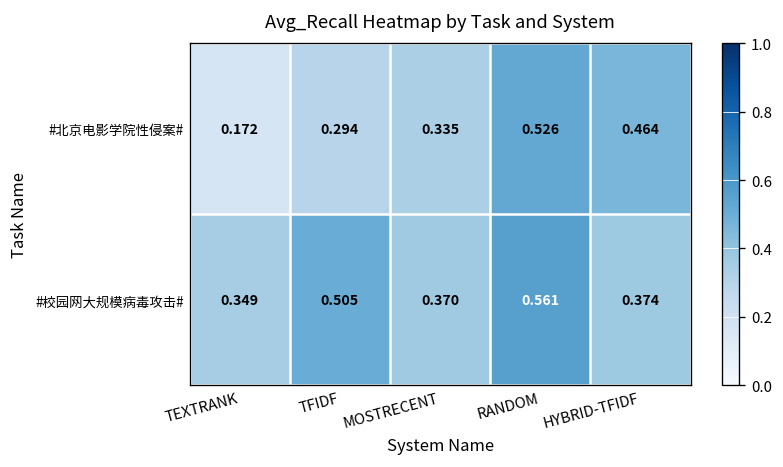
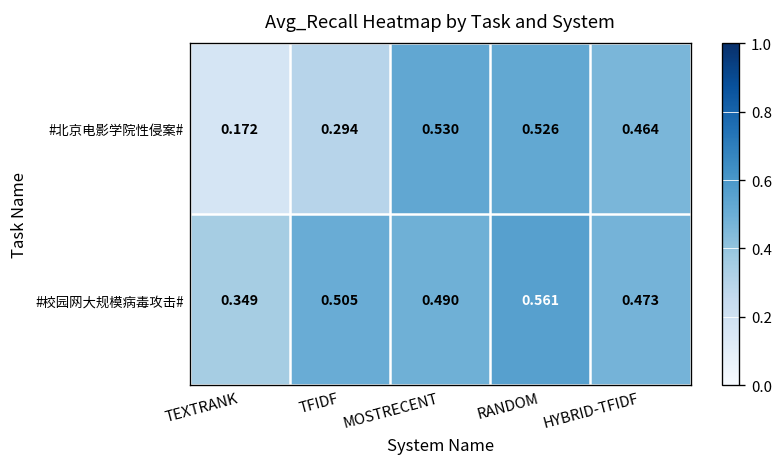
#北京电影学院性侵案#, MOSTRECENT: 0.335 -> 0.530
#校园网大规模病毒攻击#, MOSTRECENT: 0.370 -> 0.490
#校园网大规模病毒攻击#, HYBRID-TFIDF: 0.374 -> 0.473
